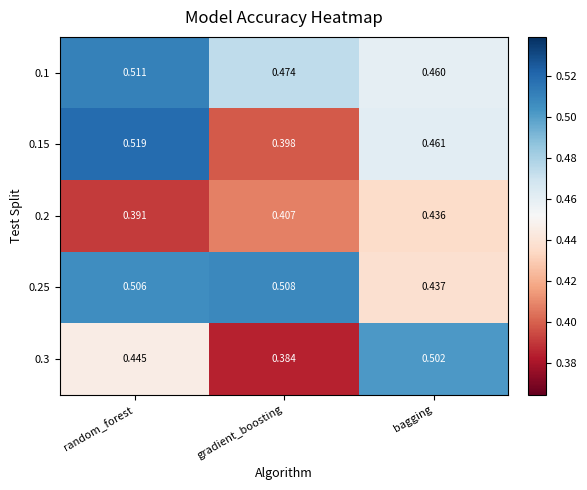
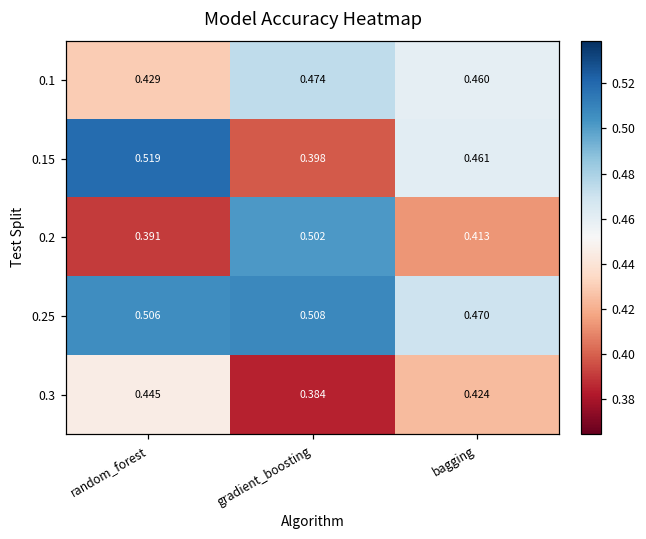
0.1, random_forest: 0.511 -> 0.429
0.2, gradient_boosting: 0.407 -> 0.502
0.2, bagging: 0.436 -> 0.413
0.25, bagging: 0.437 -> 0.470
0.3, bagging: 0.502 -> 0.424
